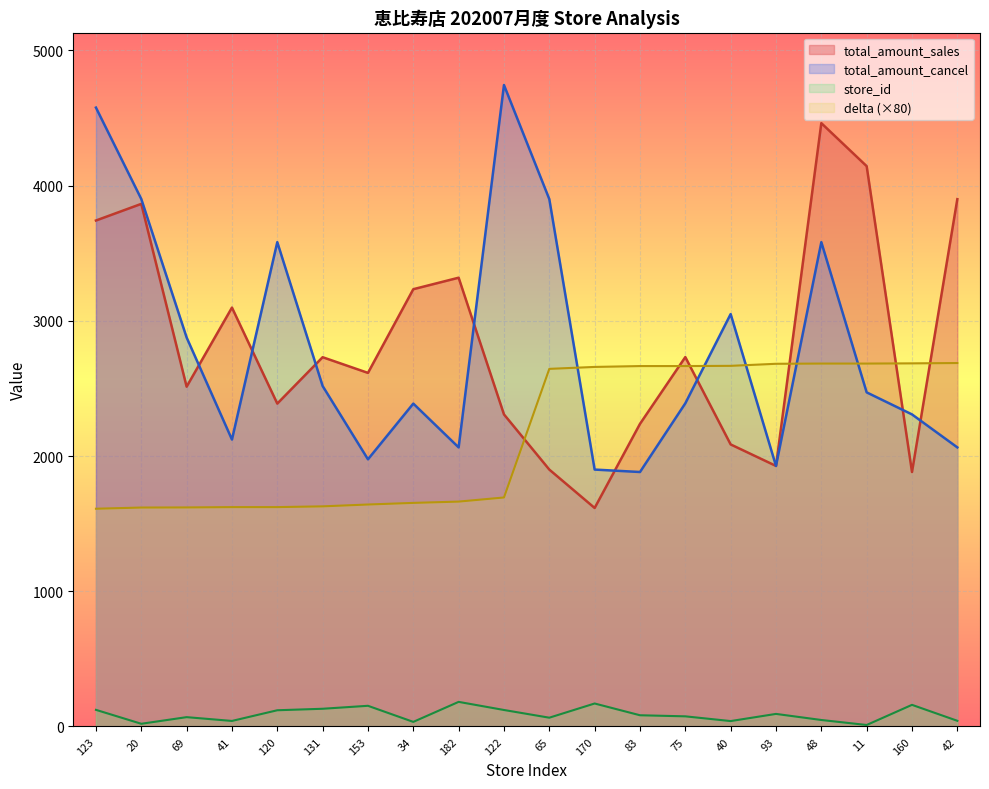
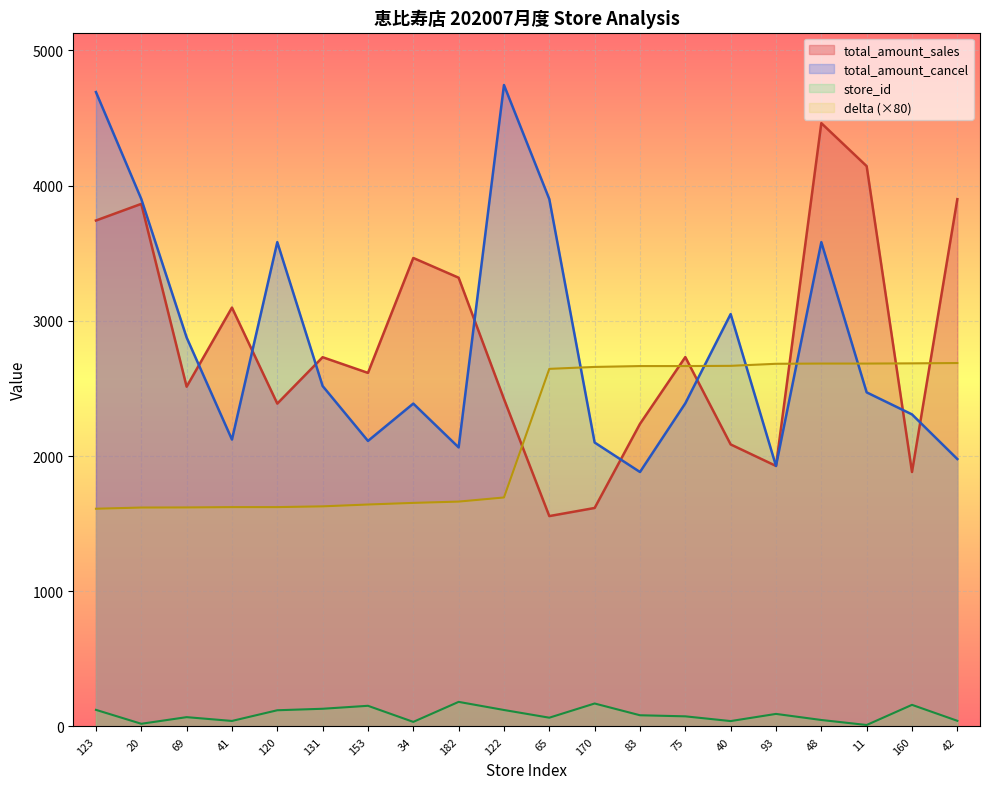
total_amount_cancel, 123: 4580 -> 4690
total_amount_cancel, 153: 1980 -> 2110
total_amount_sales, 34: 3230 -> 3470
total_amount_sales, 122: 2310 -> 2420
total_amount_sales, 65: 1900 -> 1560
total_amount_cancel, 170: 1900 -> 2100
total_amount_cancel, 42: 2060 -> 1980
